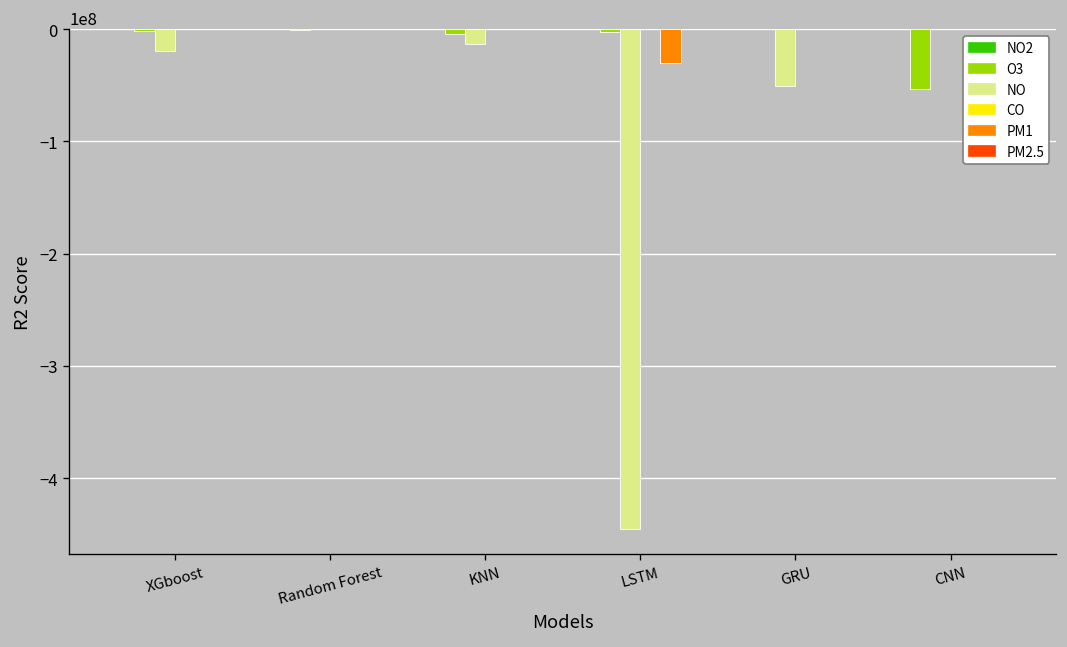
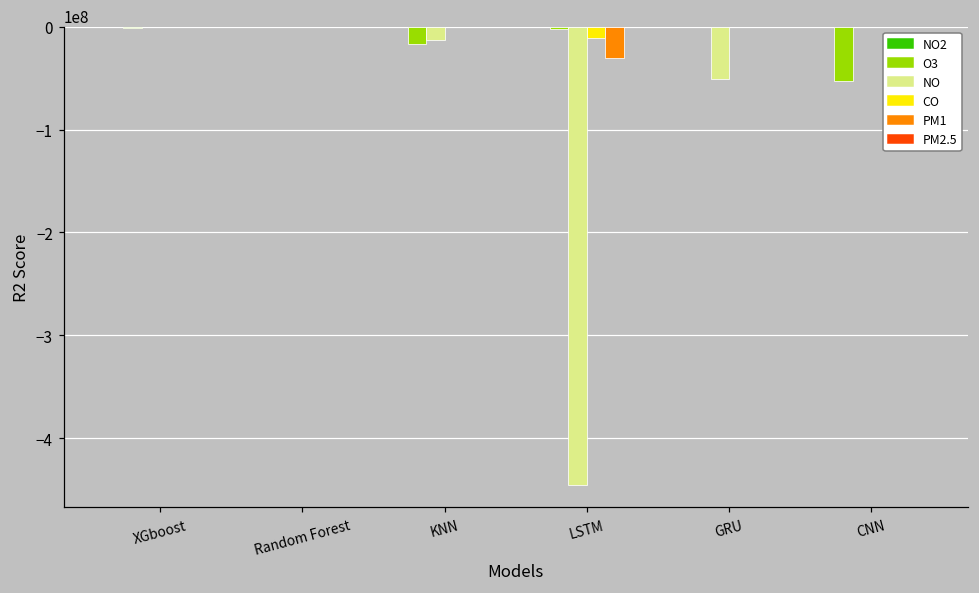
NO, XGboost: -20000000 -> 0
O3, KNN: 0 -> -20000000
CO, LSTM: 0 -> -10000000
